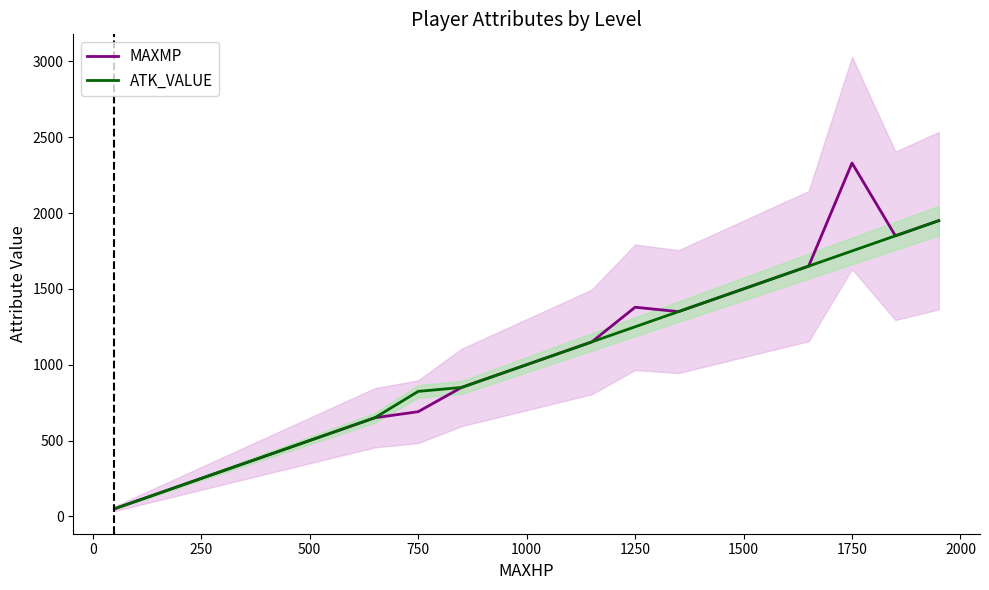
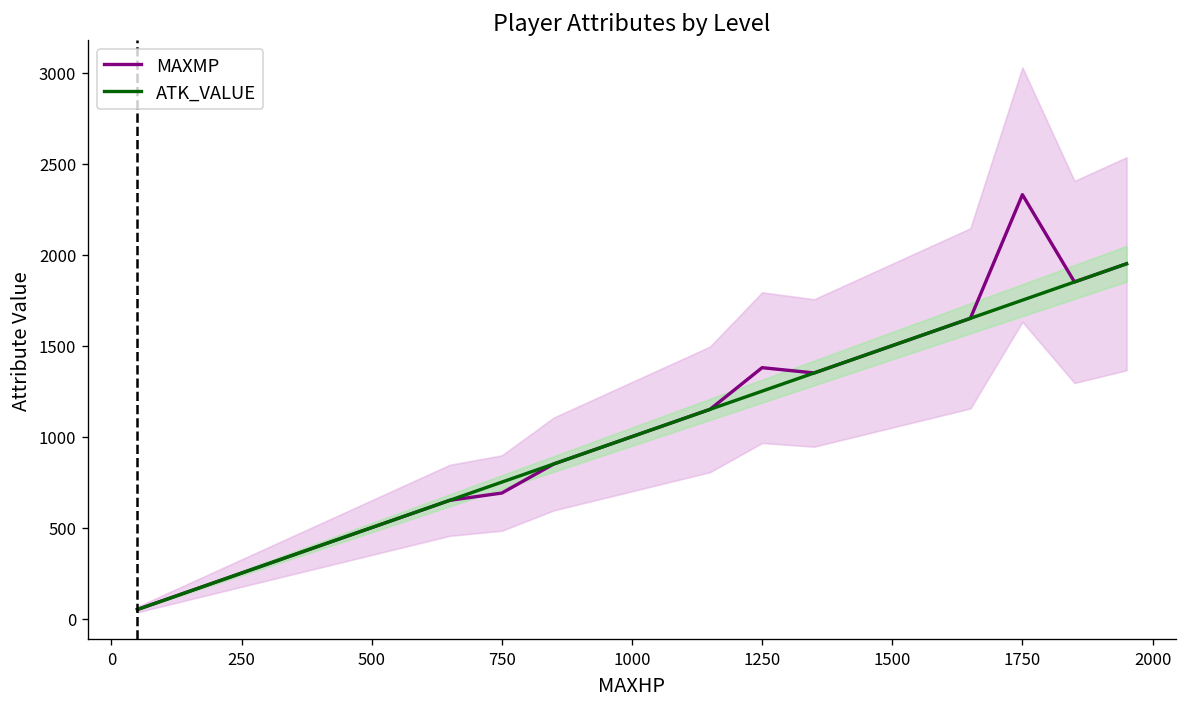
ATK_VALUE, 750: 820 -> 750
